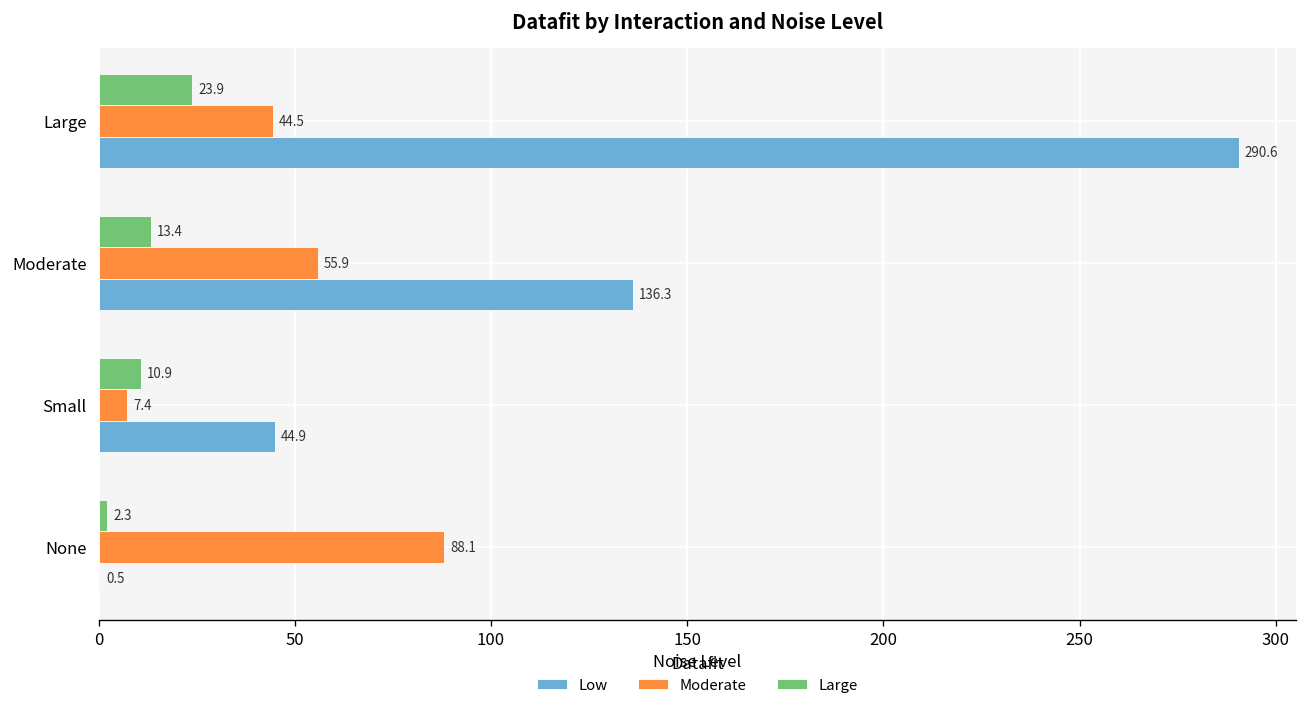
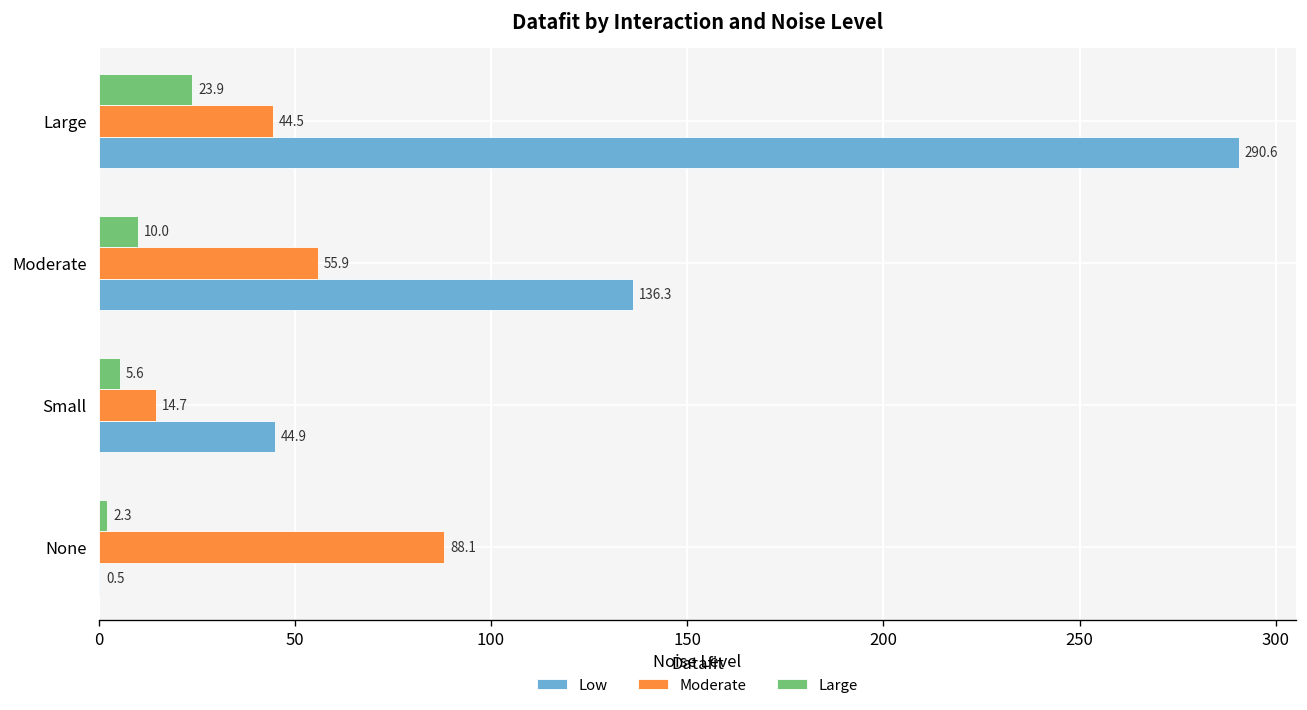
Large, Moderate: 13.4 -> 10.0
Large, Small: 10.9 -> 5.6
Moderate, Small: 7.4 -> 14.7
